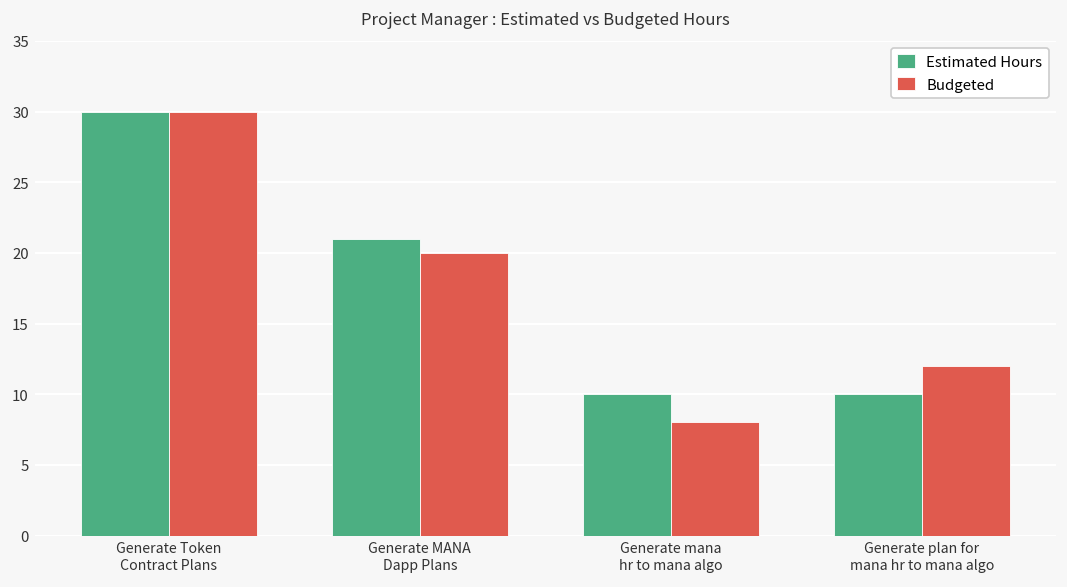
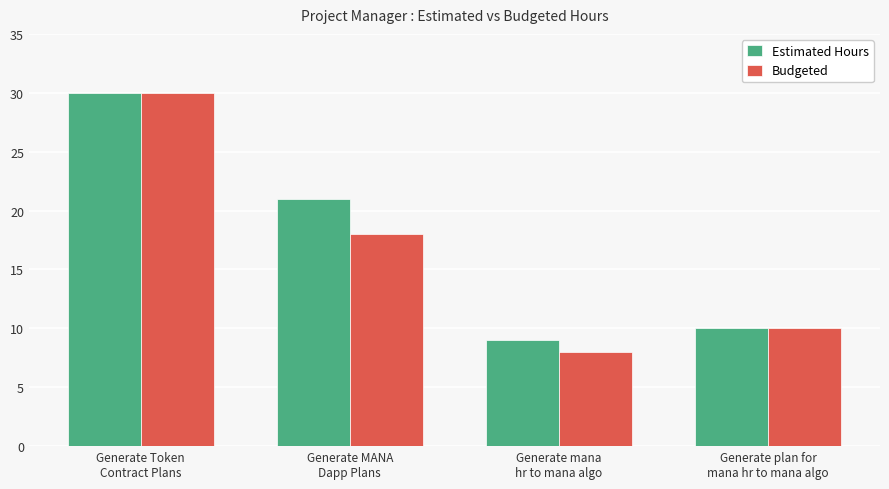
Budgeted, Generate MANA Dapp Plans: 20 -> 18
Estimated Hours, Generate mana hr to mana algo: 10 -> 9
Budgeted, Generate plan for mana hr to mana algo: 12 -> 10
